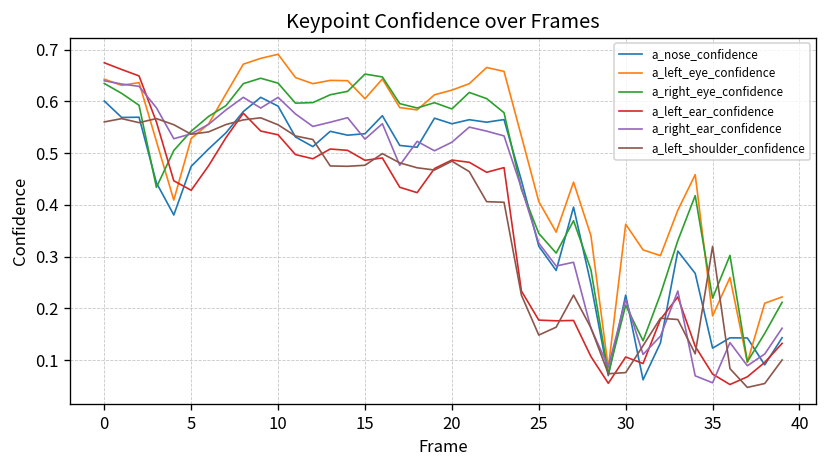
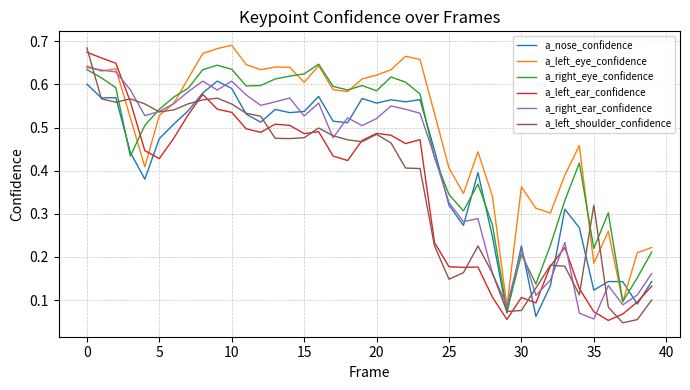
a_left_shoulder_confidence, 0: 0.56 -> 0.68
a_right_eye_confidence, 15: 0.65 -> 0.62
